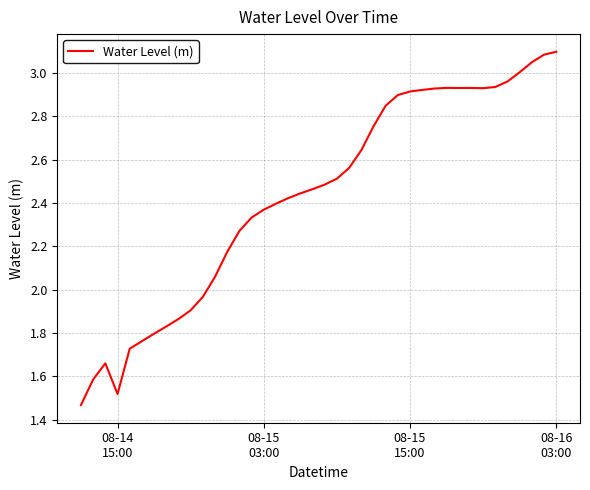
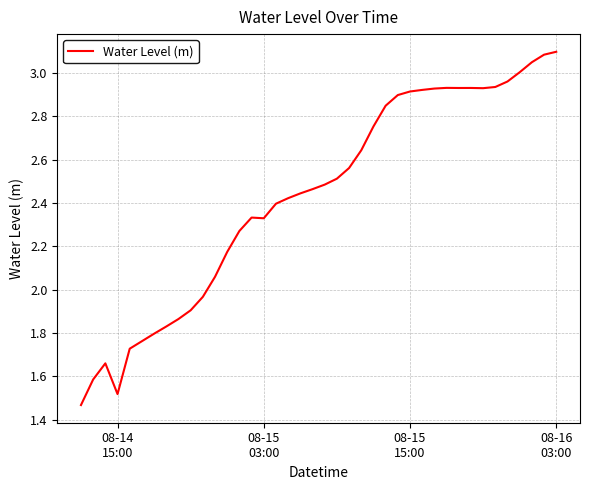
08-15 03:00: 2.37 -> 2.33
